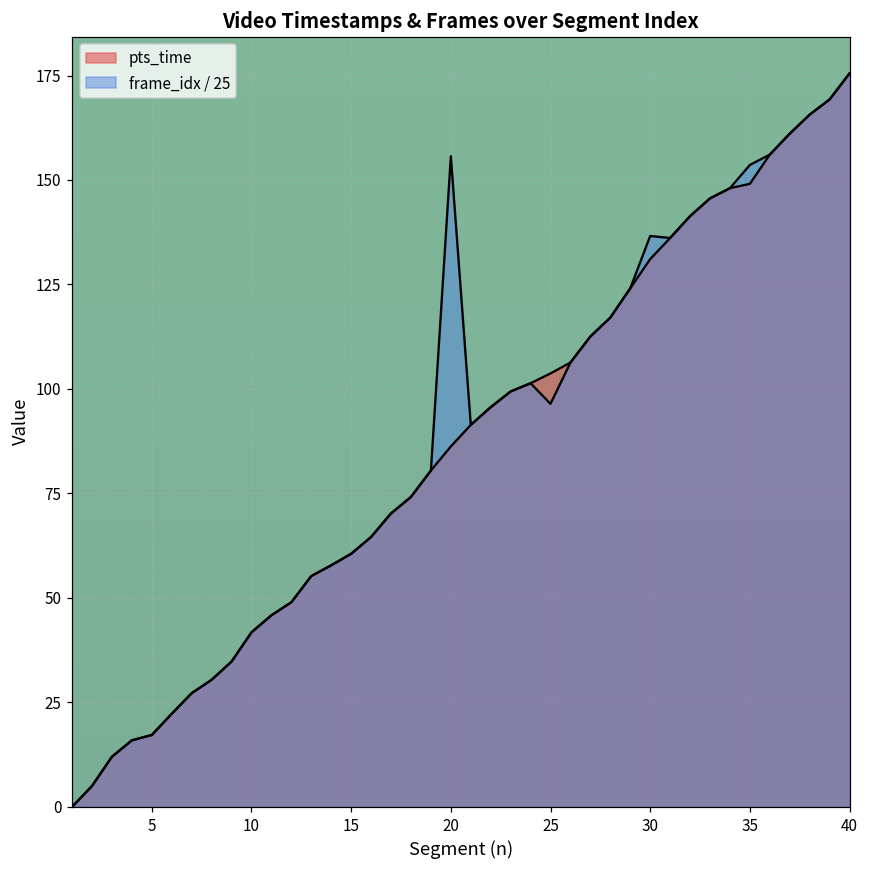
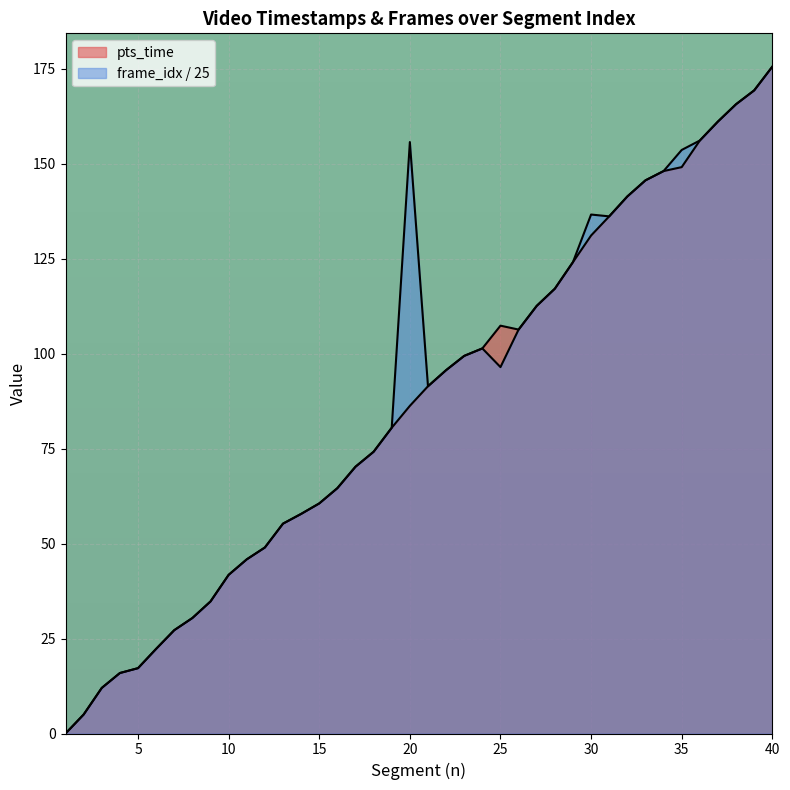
pts_time, 25: 104 -> 107
